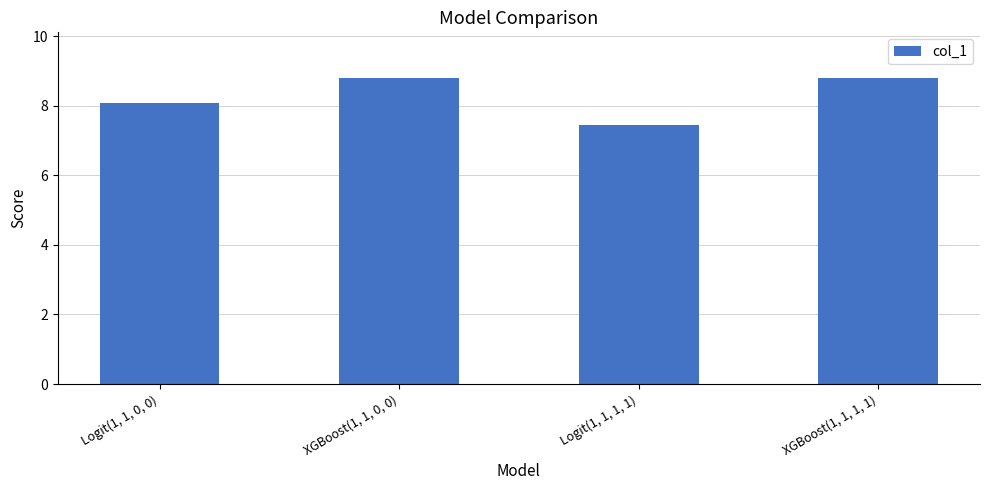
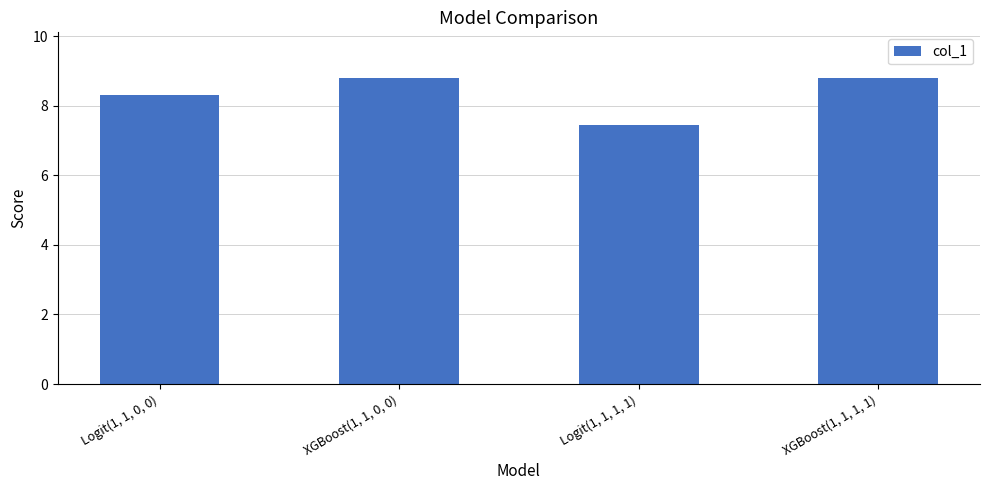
Logit(1, 1, 0, 0): 8.1 -> 8.3
